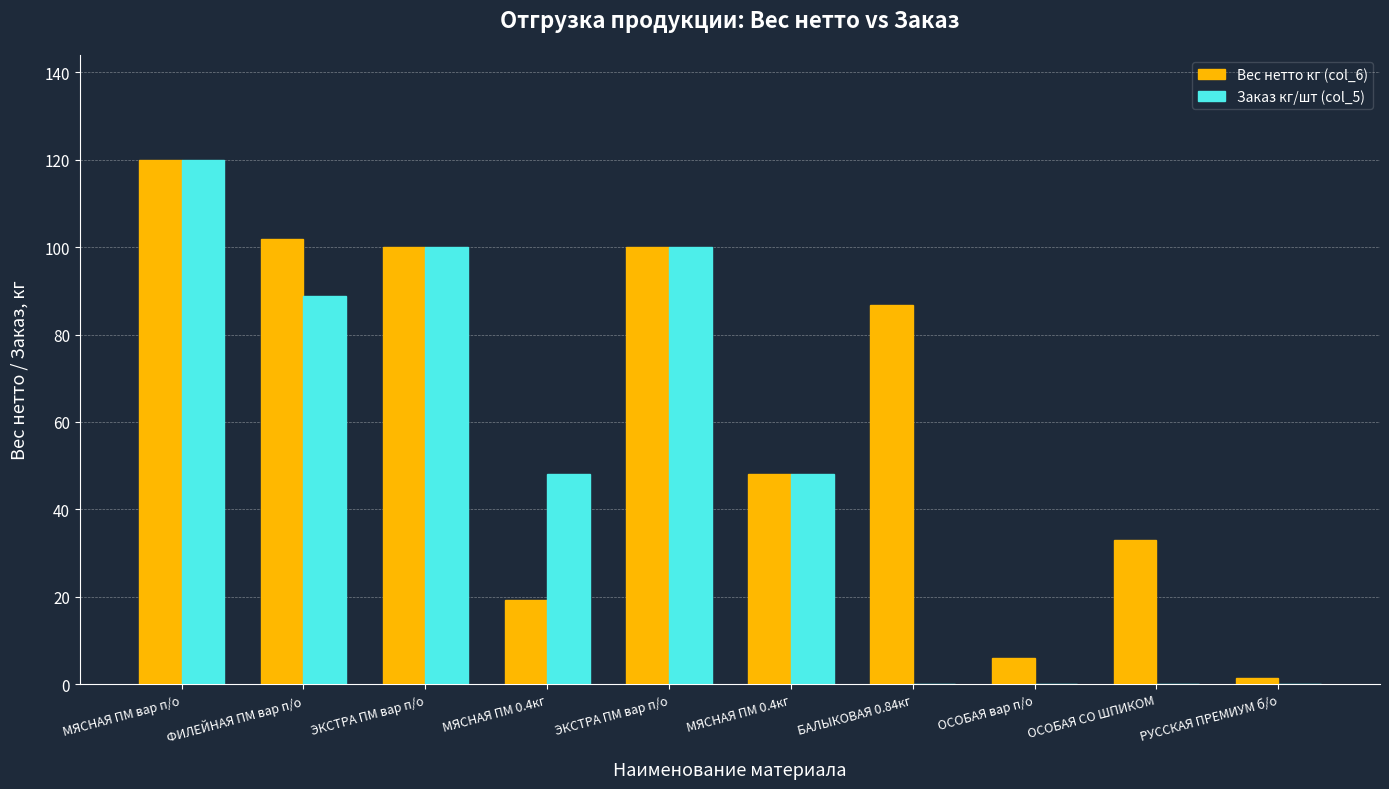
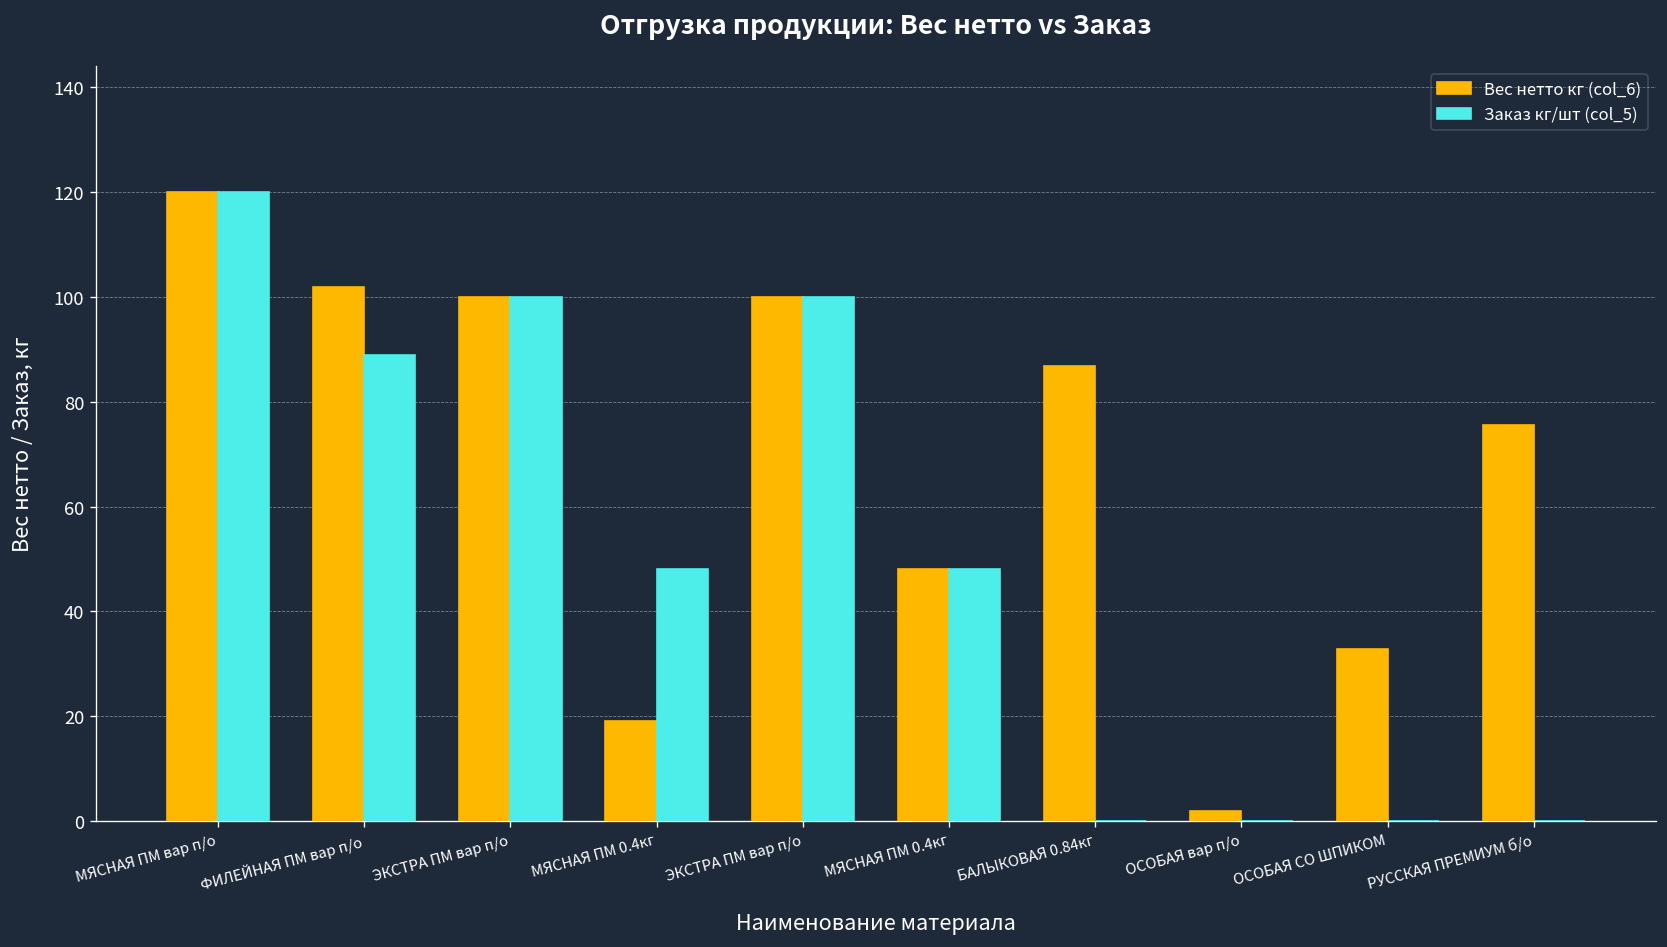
Вес нетто кг (col_6), ОСОБАЯ вар п/о: 6 -> 2
Вес нетто кг (col_6), РУССКАЯ ПРЕМИУМ б/о: 1 -> 76
